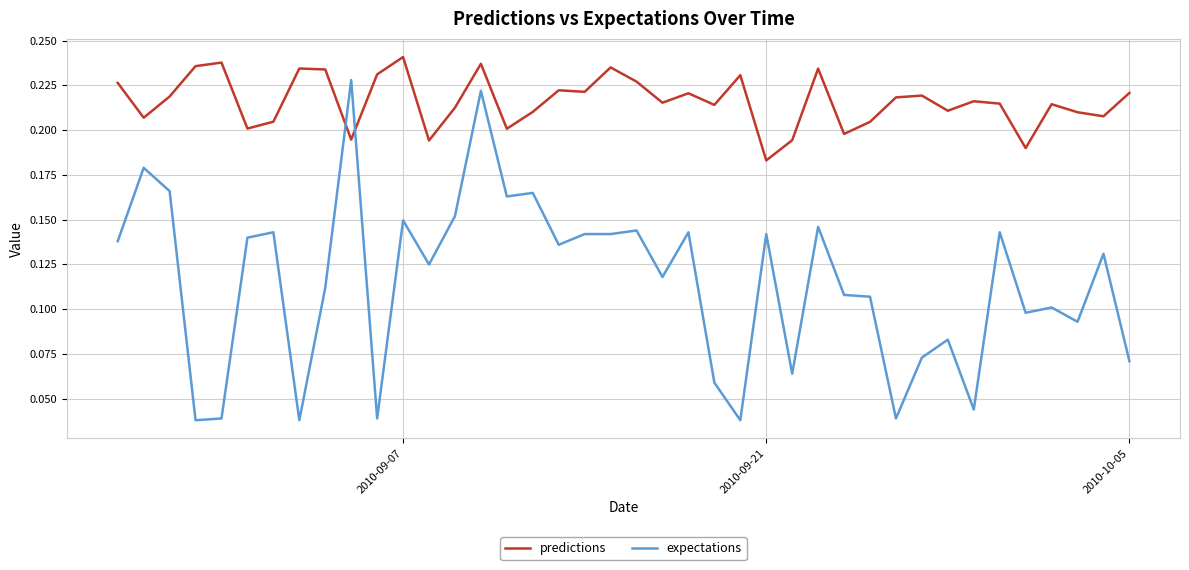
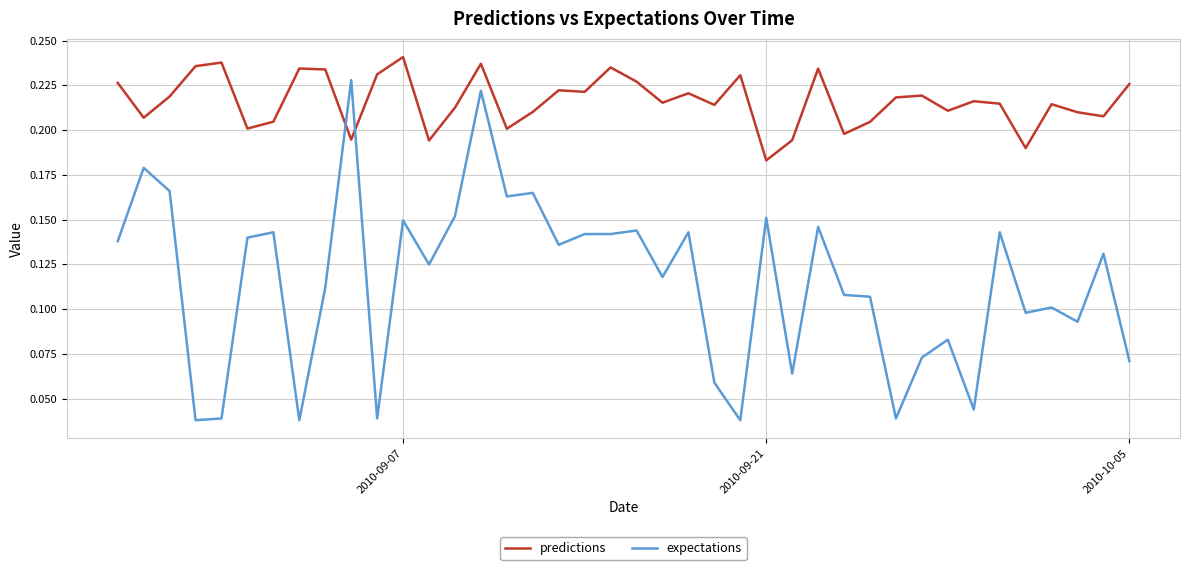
expectations, 2010-09-21: 0.142 -> 0.151
predictions, 2010-10-05: 0.221 -> 0.226
